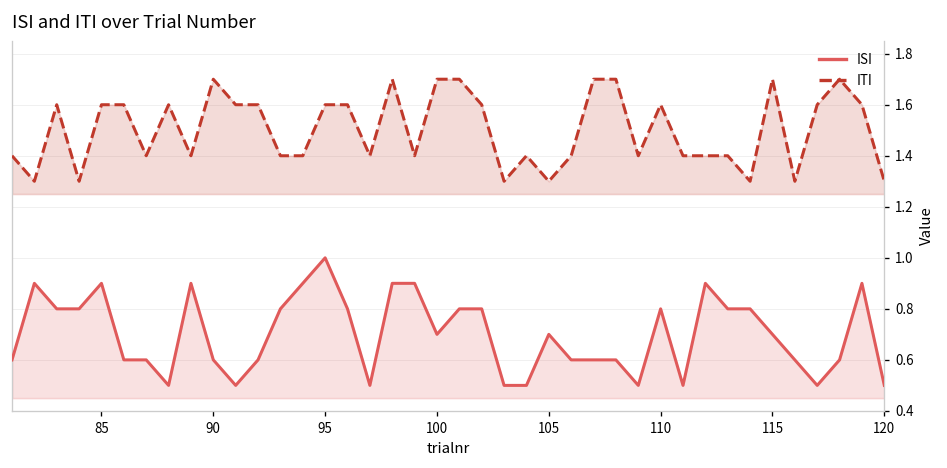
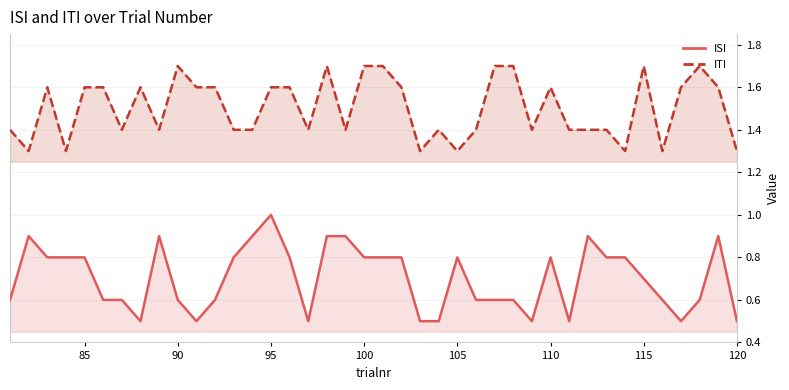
ISI, 85: 0.9 -> 0.8
ISI, 100: 0.7 -> 0.8
ISI, 105: 0.7 -> 0.8
